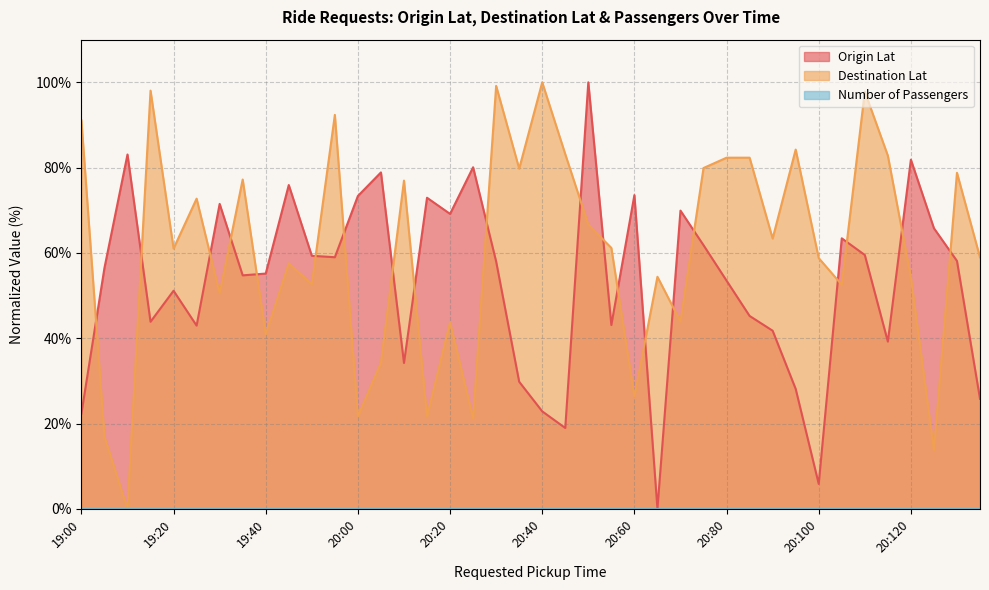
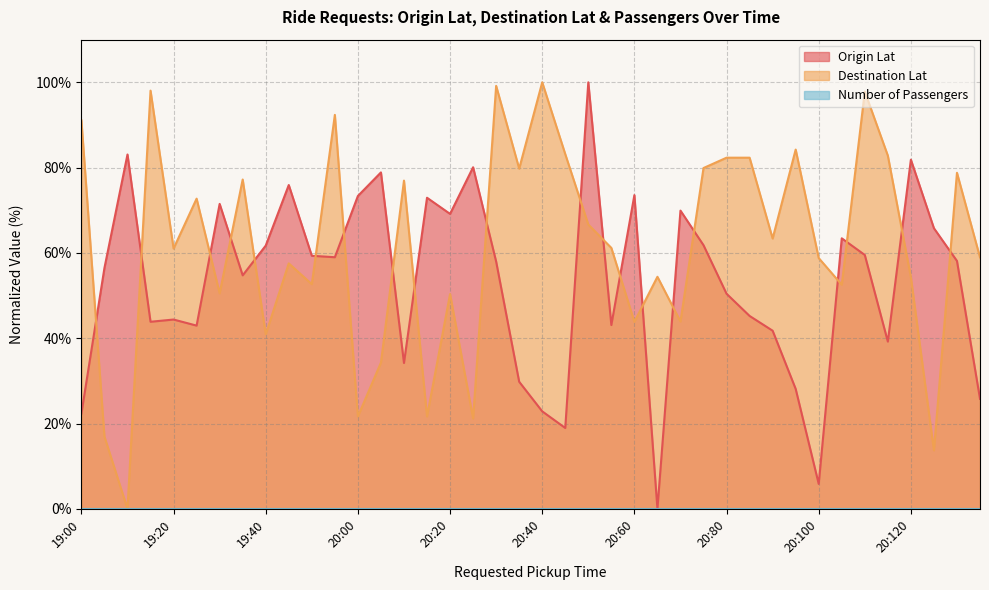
Origin Lat, 19:20: 51% -> 44%
Origin Lat, 19:40: 55% -> 62%
Destination Lat, 20:20: 44% -> 50%
Destination Lat, 20:60: 26% -> 44%
Origin Lat, 20:80: 54% -> 50%
